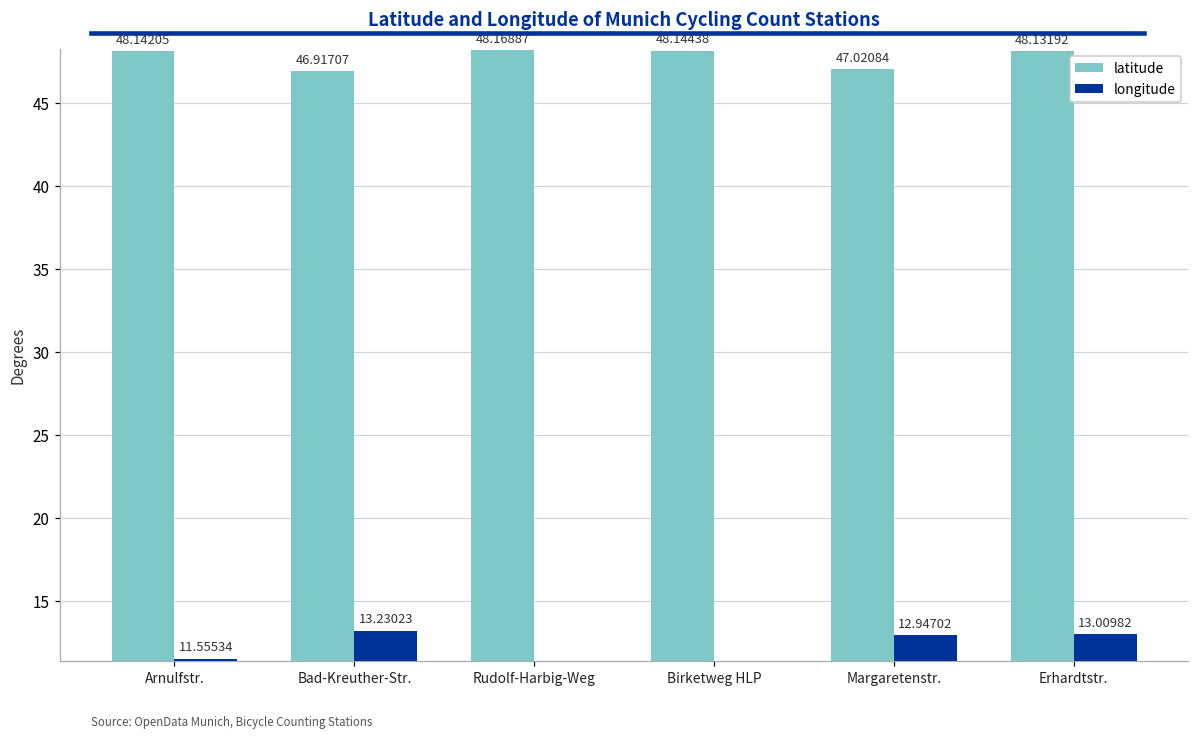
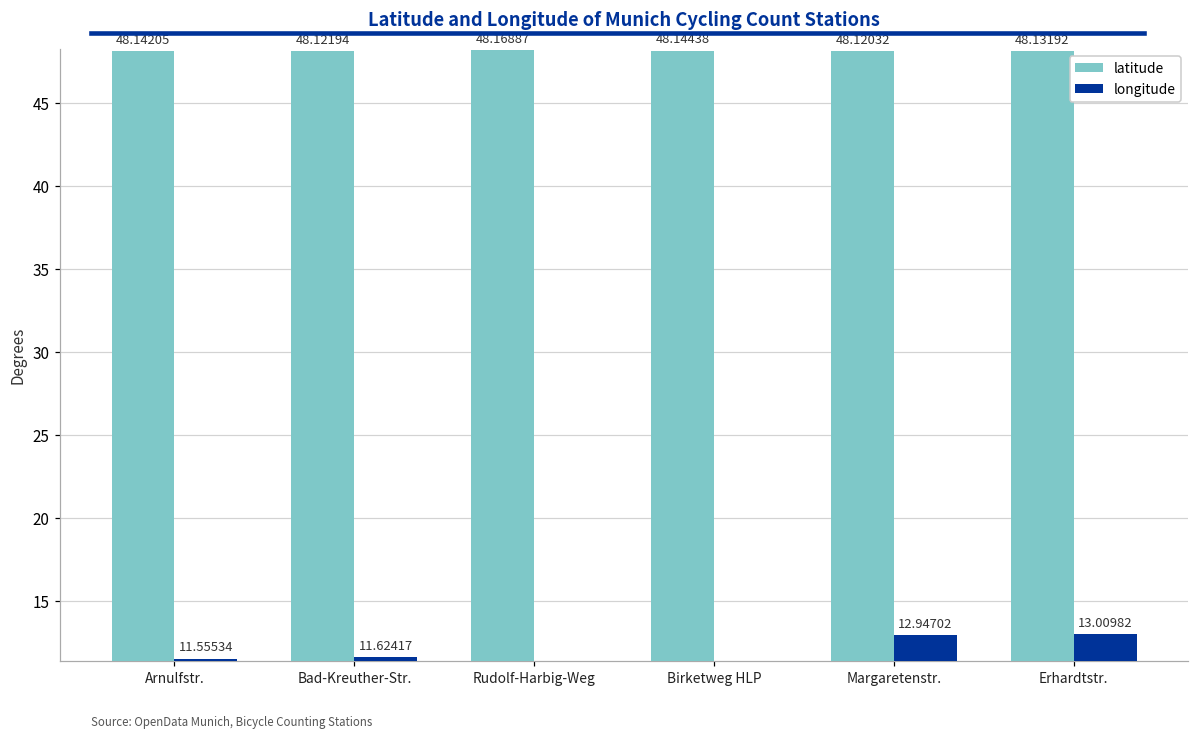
latitude, Bad-Kreuther-Str.: 46.91707 -> 48.12194
longitude, Bad-Kreuther-Str.: 13.23023 -> 11.62417
latitude, Margaretenstr.: 47.02084 -> 48.12032
